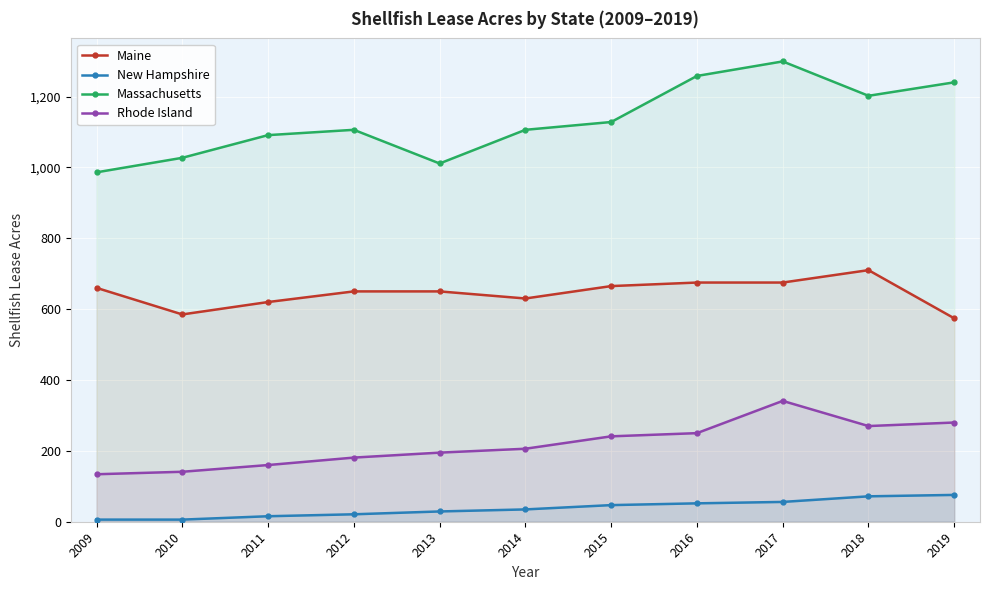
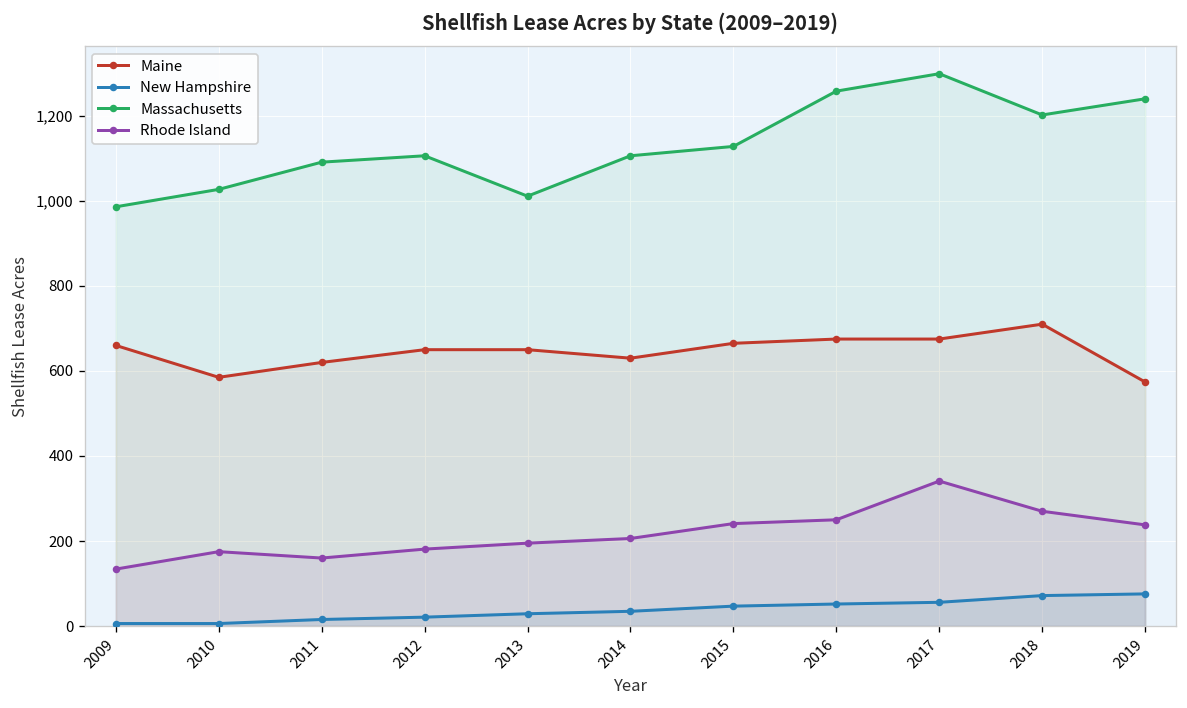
Rhode Island, 2010: 140 -> 180
Rhode Island, 2019: 280 -> 240
